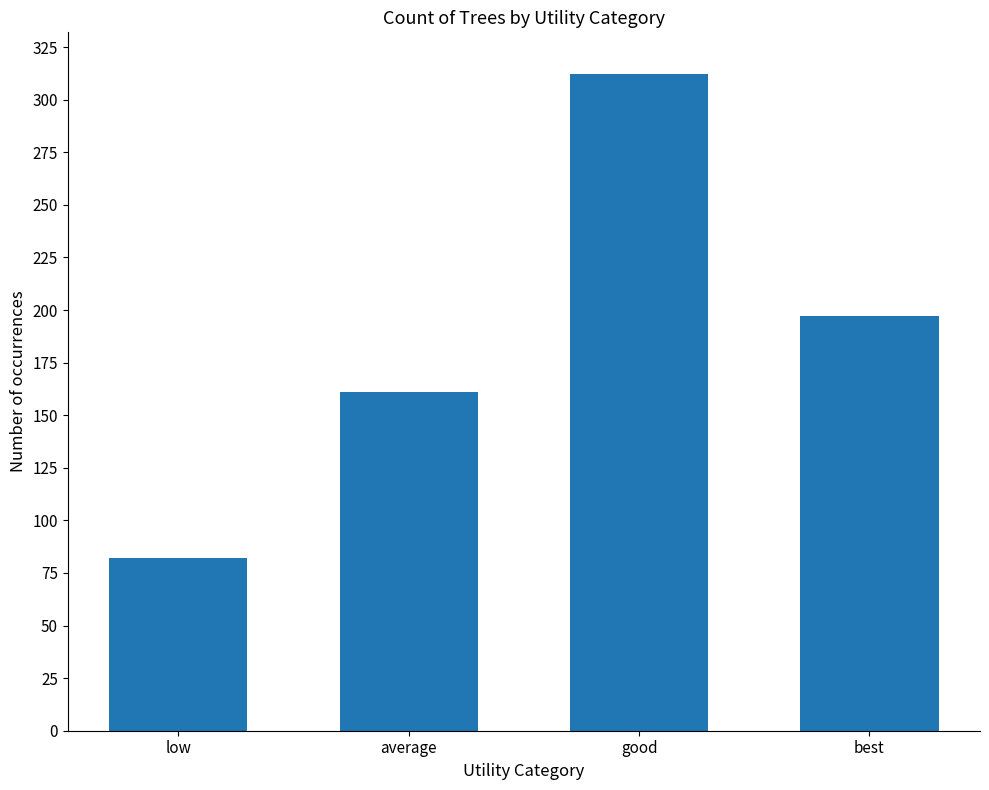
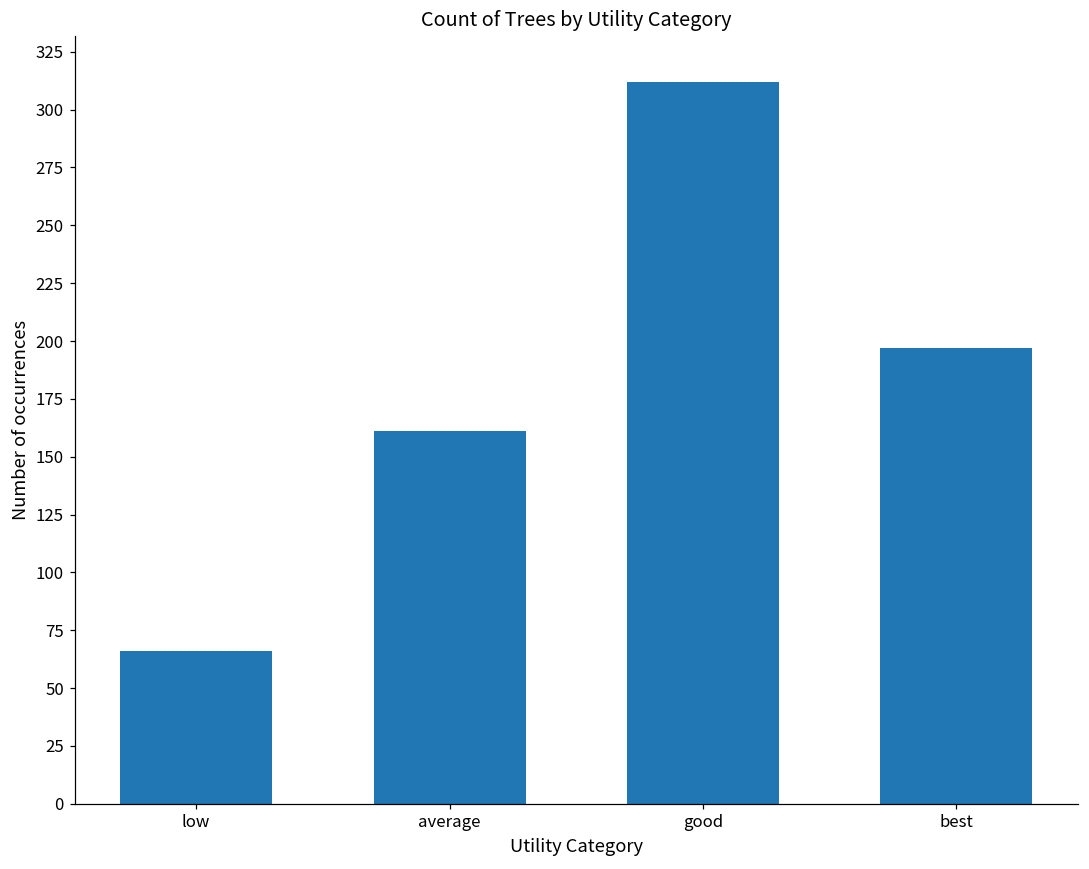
low: 82 -> 66
